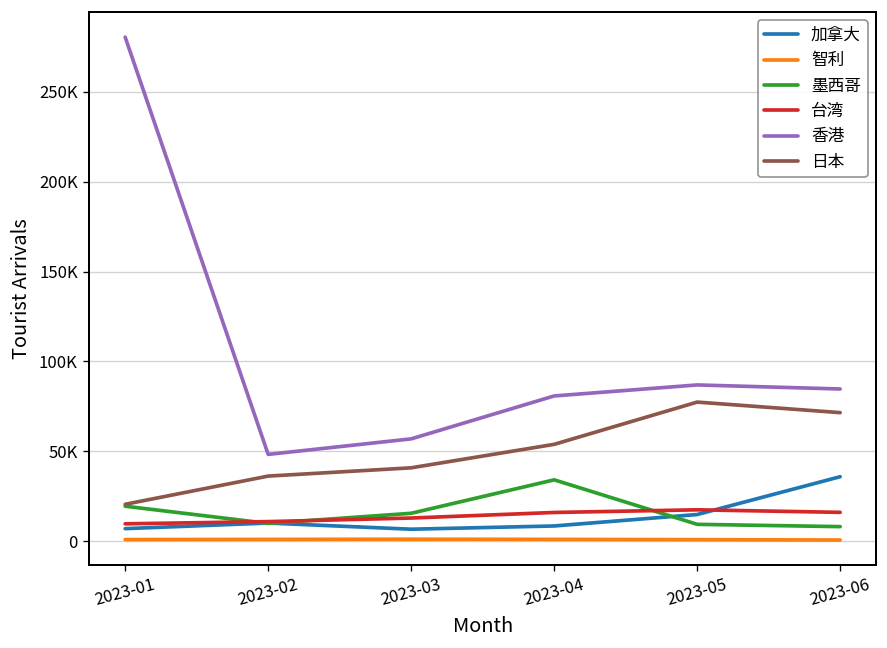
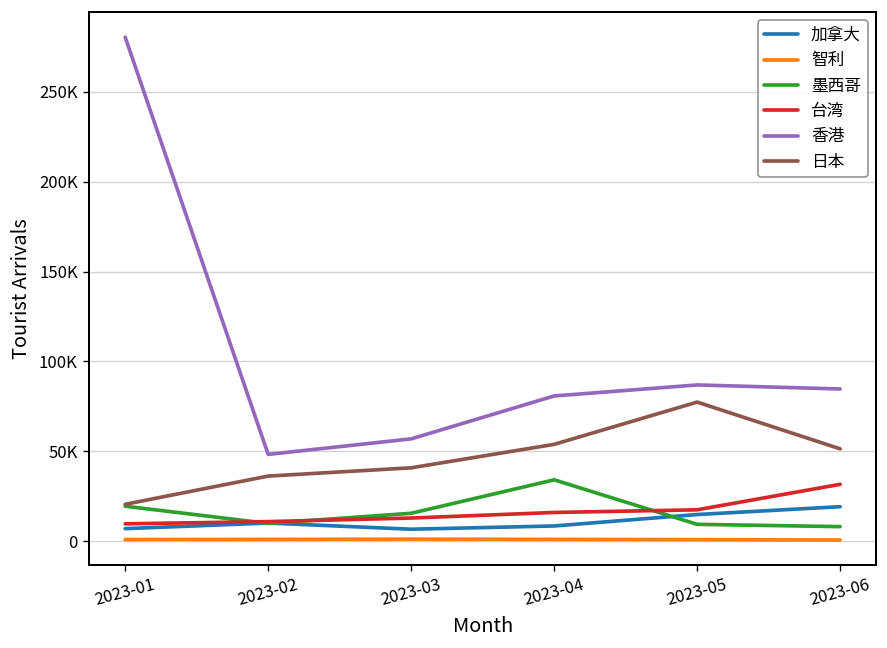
加拿大, 2023-06: 36000 -> 19000
台湾, 2023-06: 16000 -> 32000
日本, 2023-06: 72000 -> 51000
